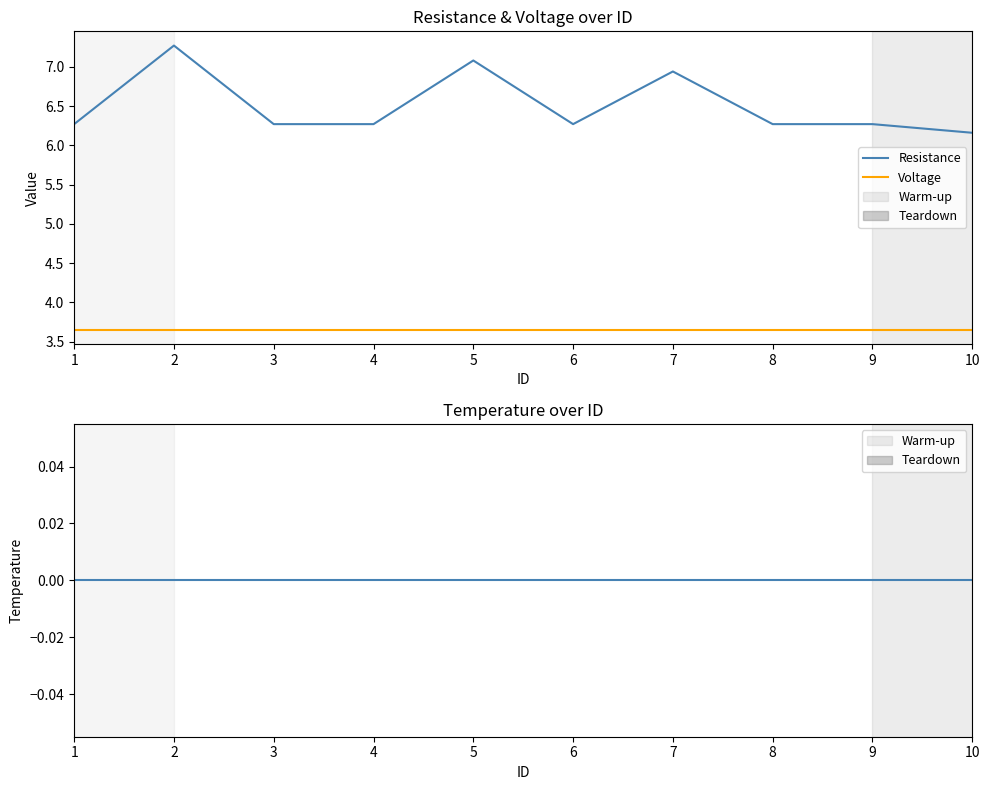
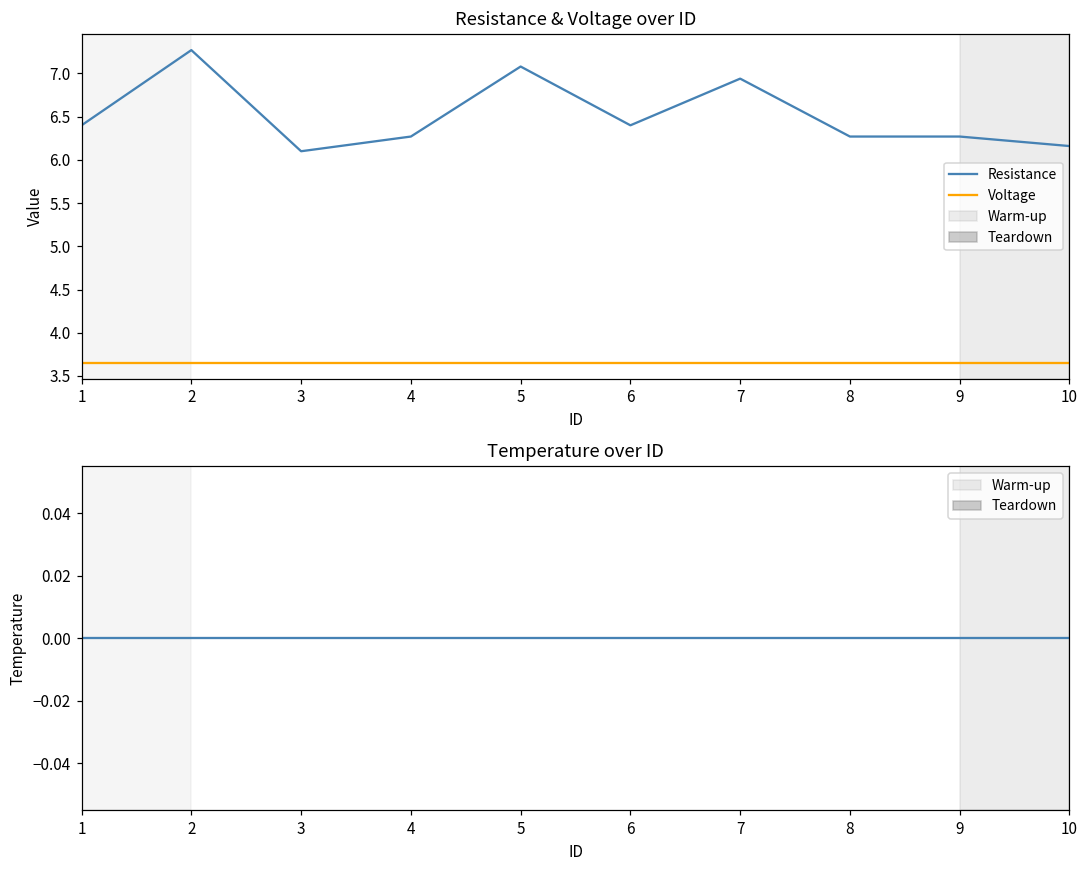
Resistance & Voltage over ID, Resistance, 1: 6.3 -> 6.4
Resistance & Voltage over ID, Resistance, 3: 6.3 -> 6.1
Resistance & Voltage over ID, Resistance, 6: 6.3 -> 6.4
